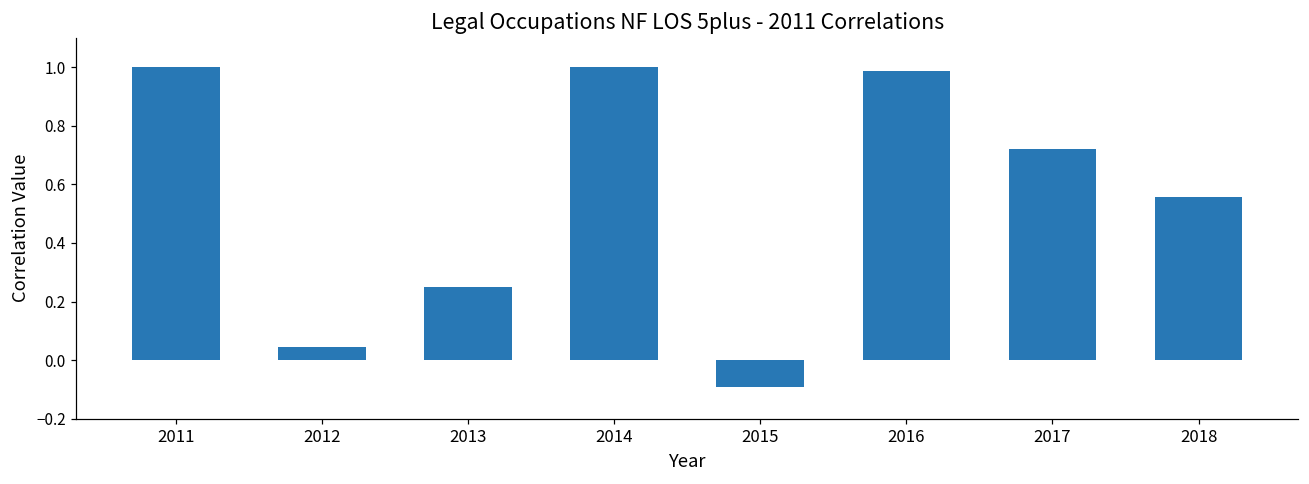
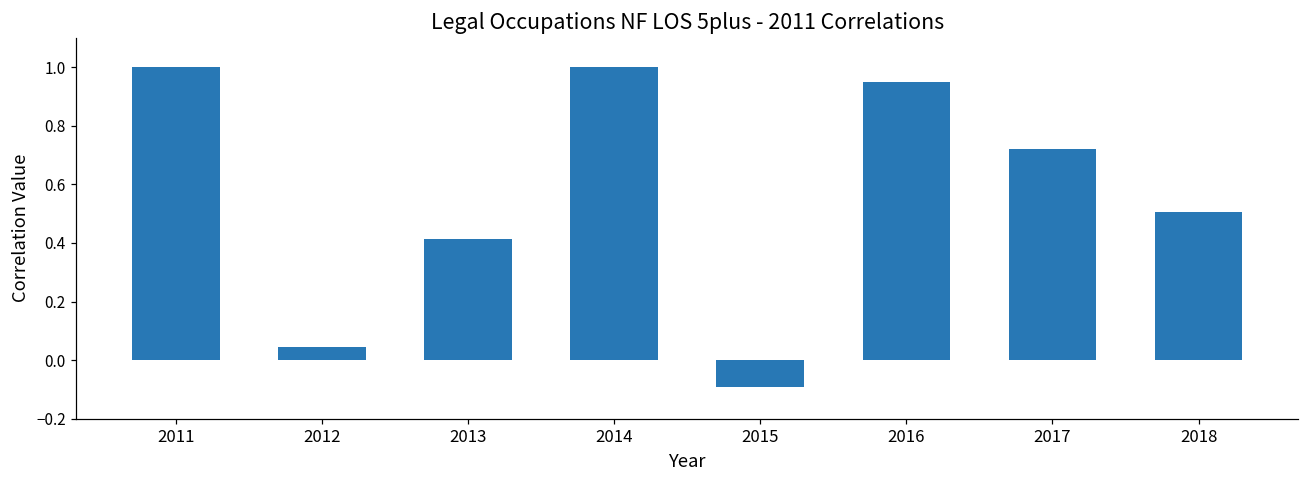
2013: 0.25 -> 0.41
2016: 0.99 -> 0.95
2018: 0.56 -> 0.50
